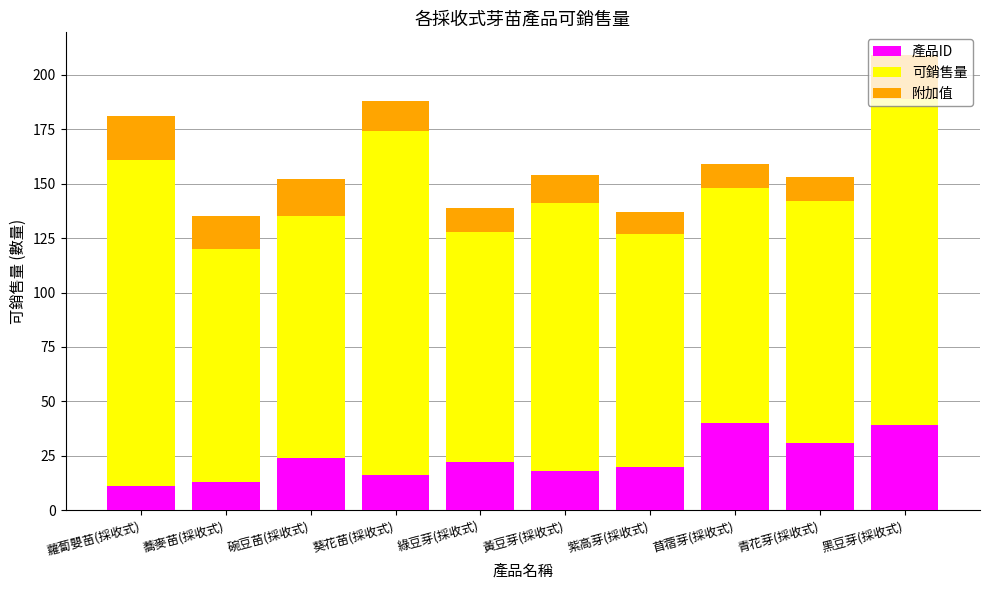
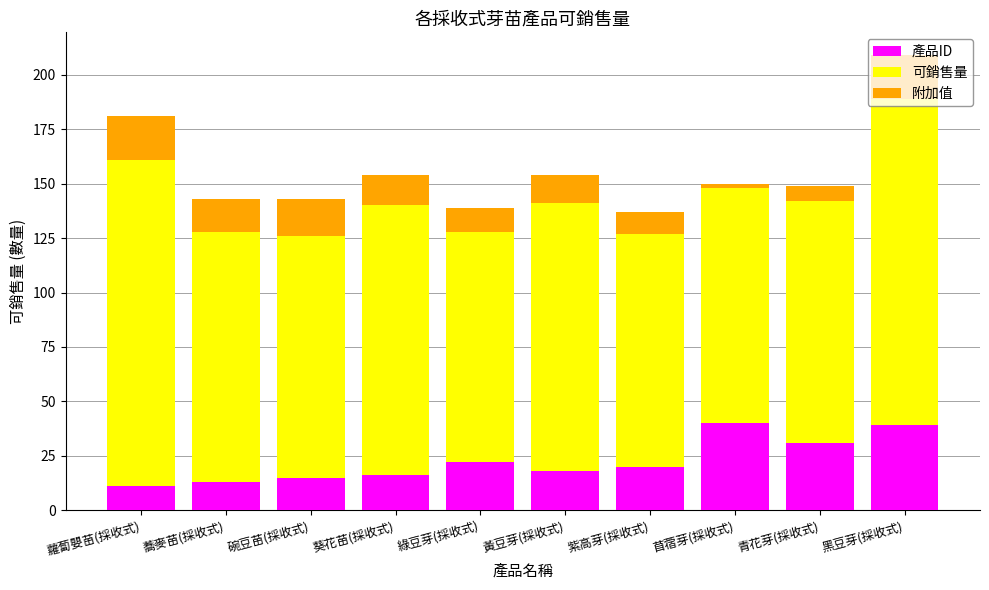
可銷售量, 蕎麥苗(採收式): 107 -> 115
產品ID, 碗豆苗(採收式): 24 -> 15
可銷售量, 葵花苗(採收式): 158 -> 124
附加值, 苜蓿芽(採收式): 11 -> 2
附加值, 青花芽(採收式): 11 -> 7
